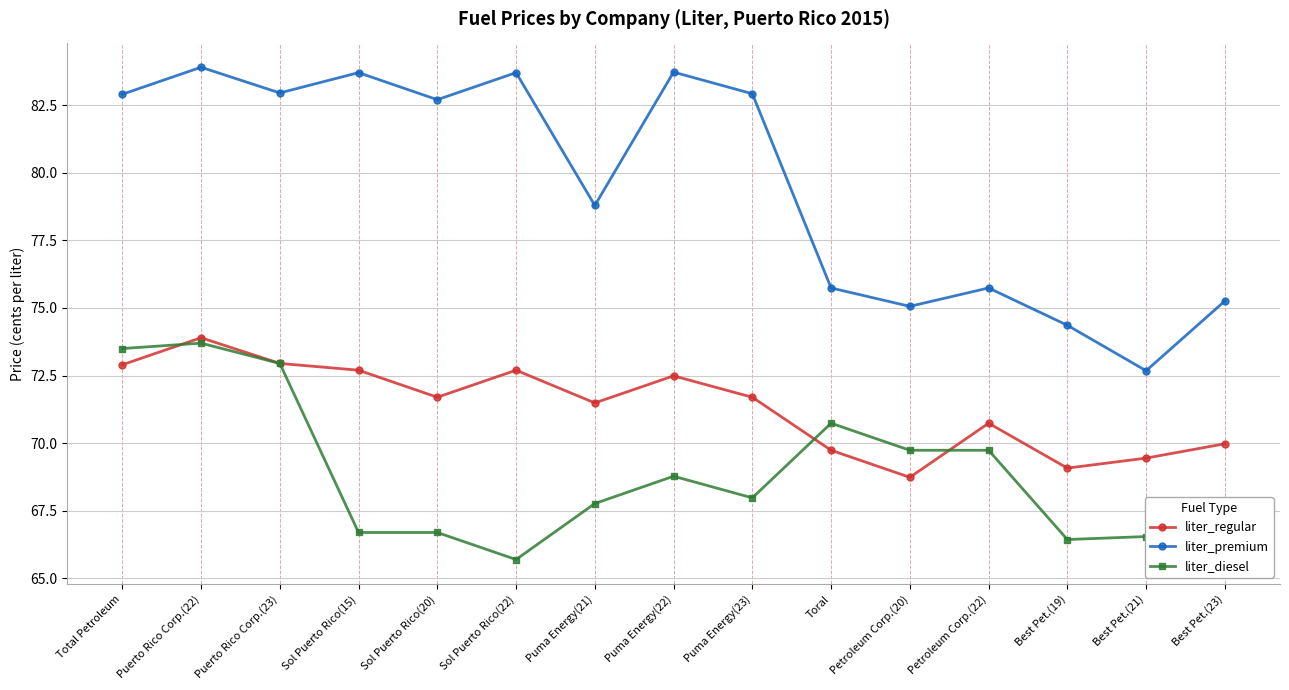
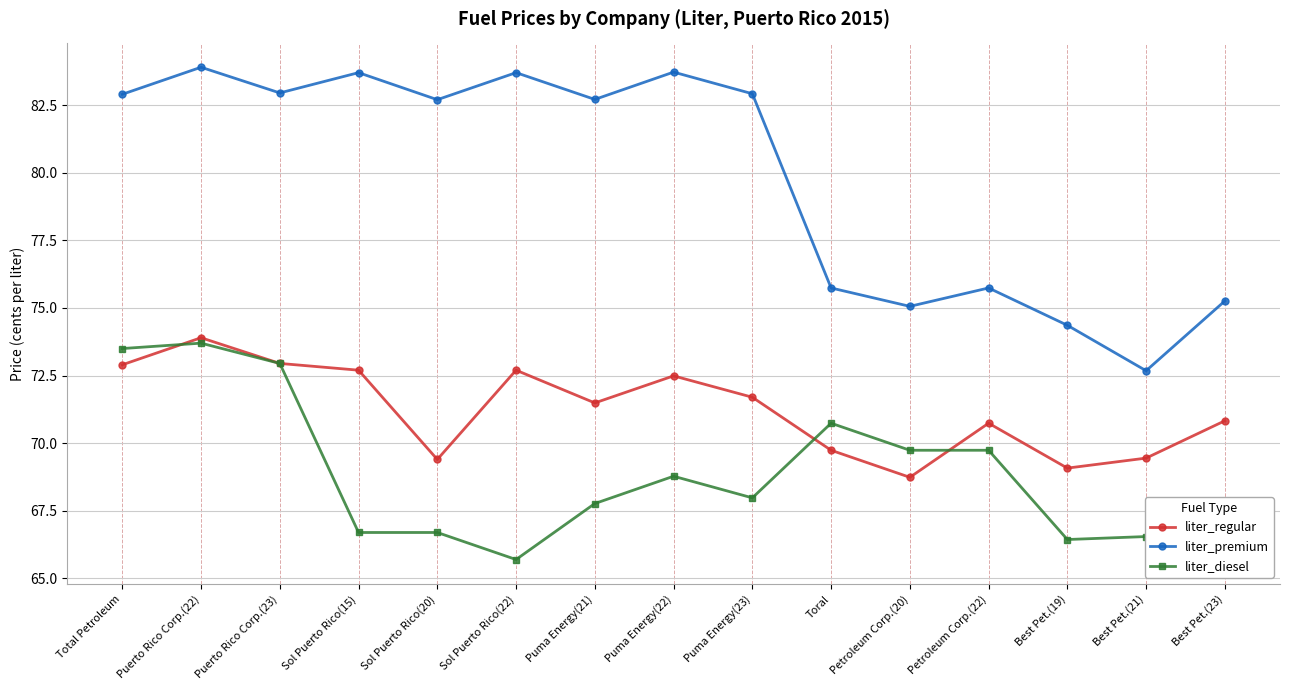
liter_regular, Sol Puerto Rico(20): 71.7 -> 69.4
liter_premium, Puma Energy(21): 78.8 -> 82.7
liter_regular, Best Pet.(23): 70.0 -> 70.8
